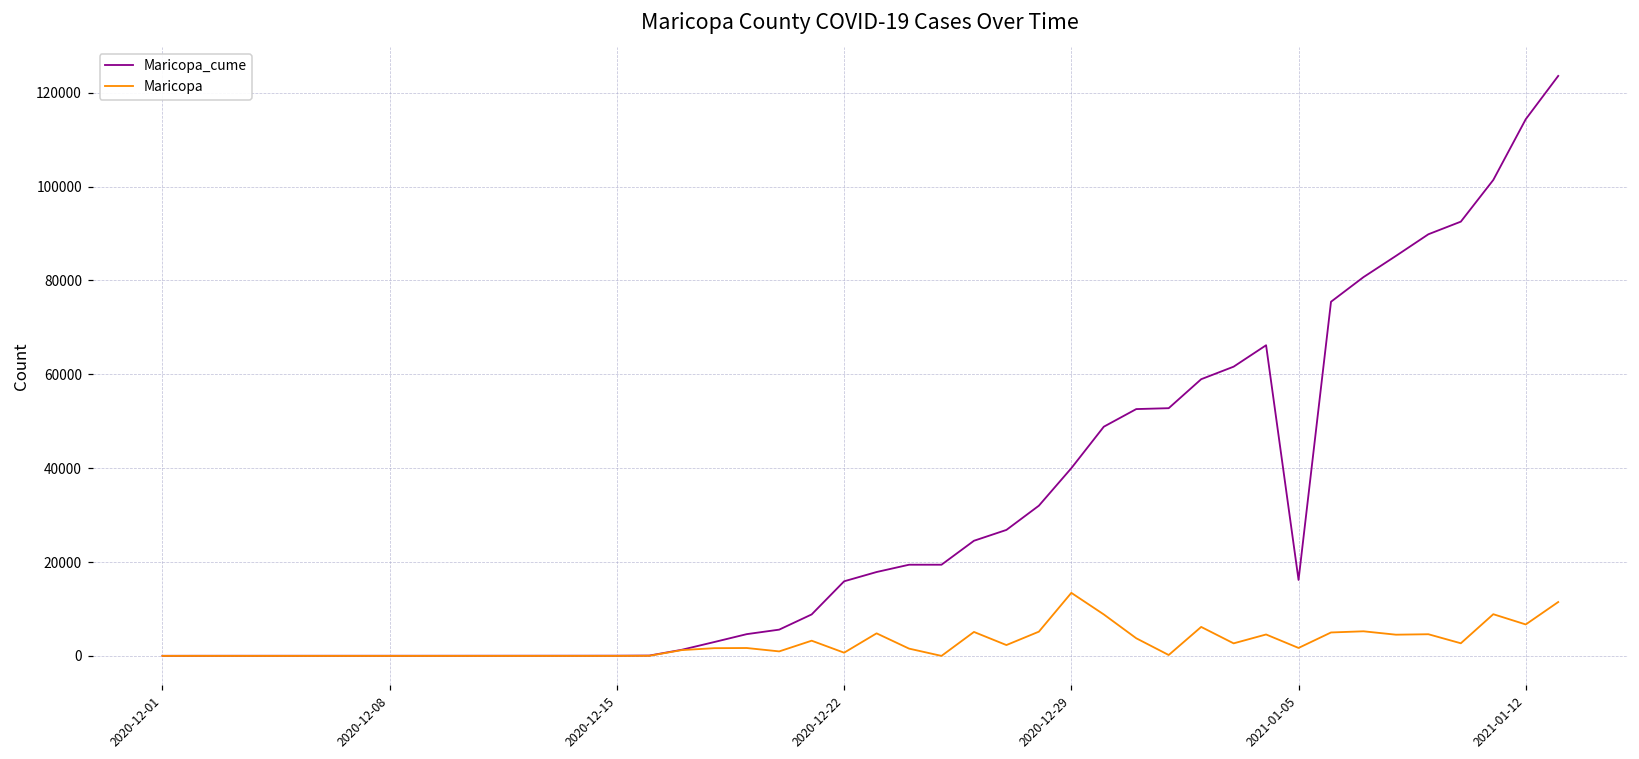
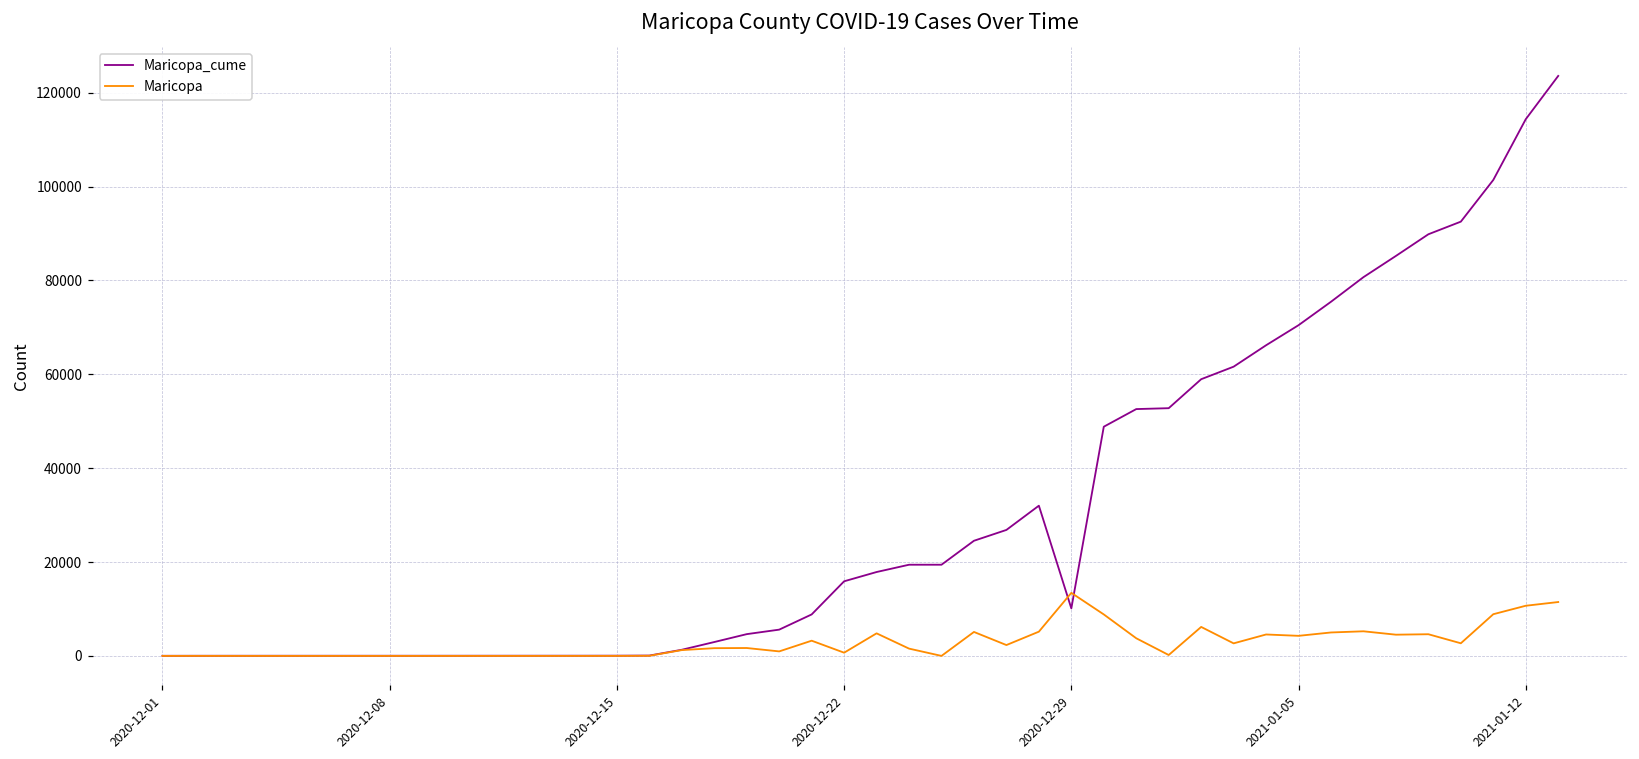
Maricopa_cume, 2020-12-29: 40000 -> 10000
Maricopa_cume, 2021-01-05: 16000 -> 70000
Maricopa, 2021-01-05: 2000 -> 4000
Maricopa, 2021-01-12: 7000 -> 11000
